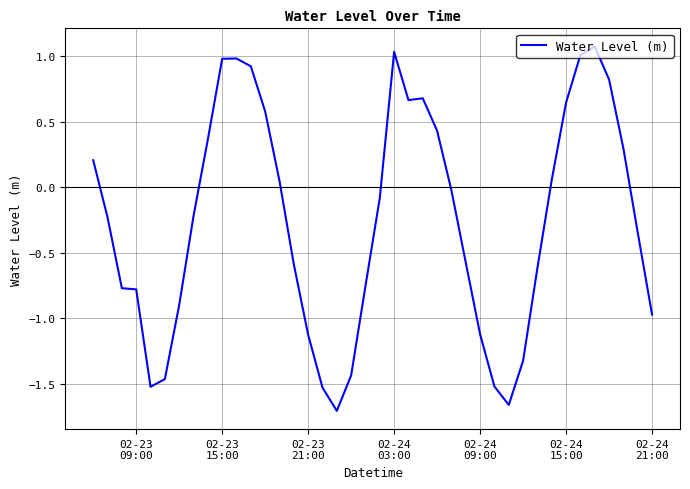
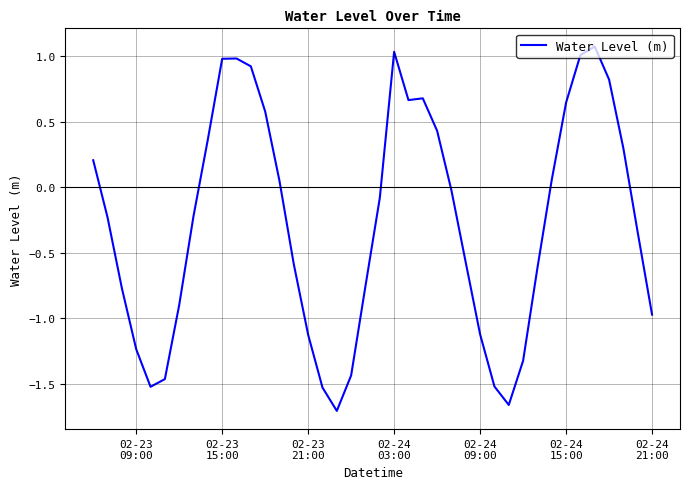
02-23 09:00: -0.78 -> -1.24
